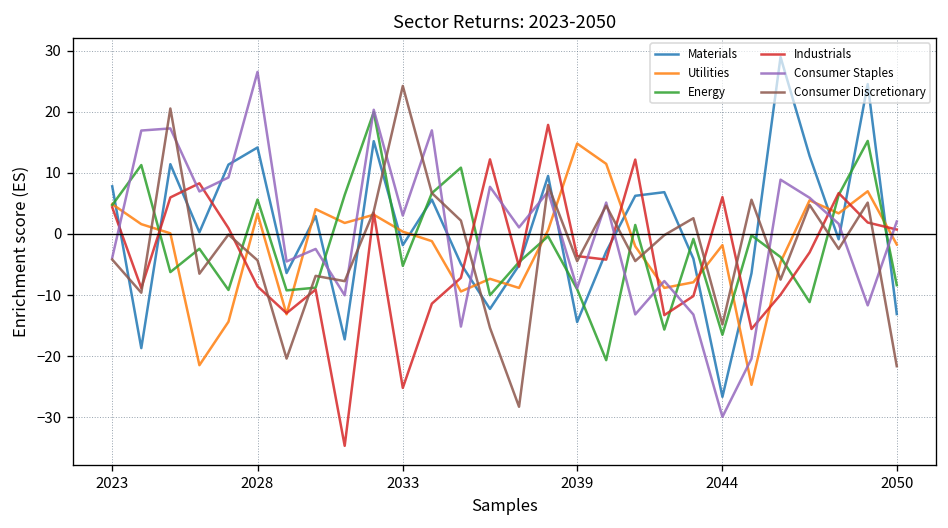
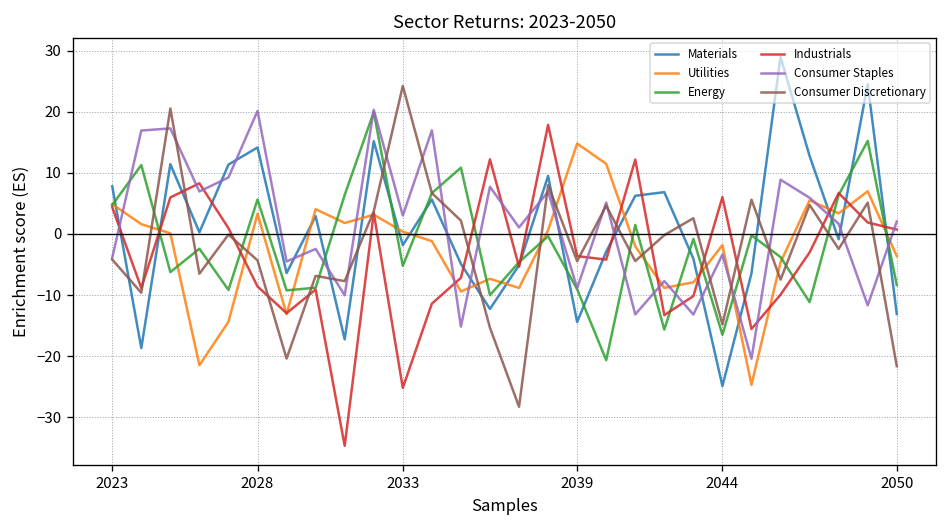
Consumer Staples, 2028: 27 -> 20
Materials, 2044: -27 -> -25
Consumer Staples, 2044: -30 -> -3
Utilities, 2050: -2 -> -4
